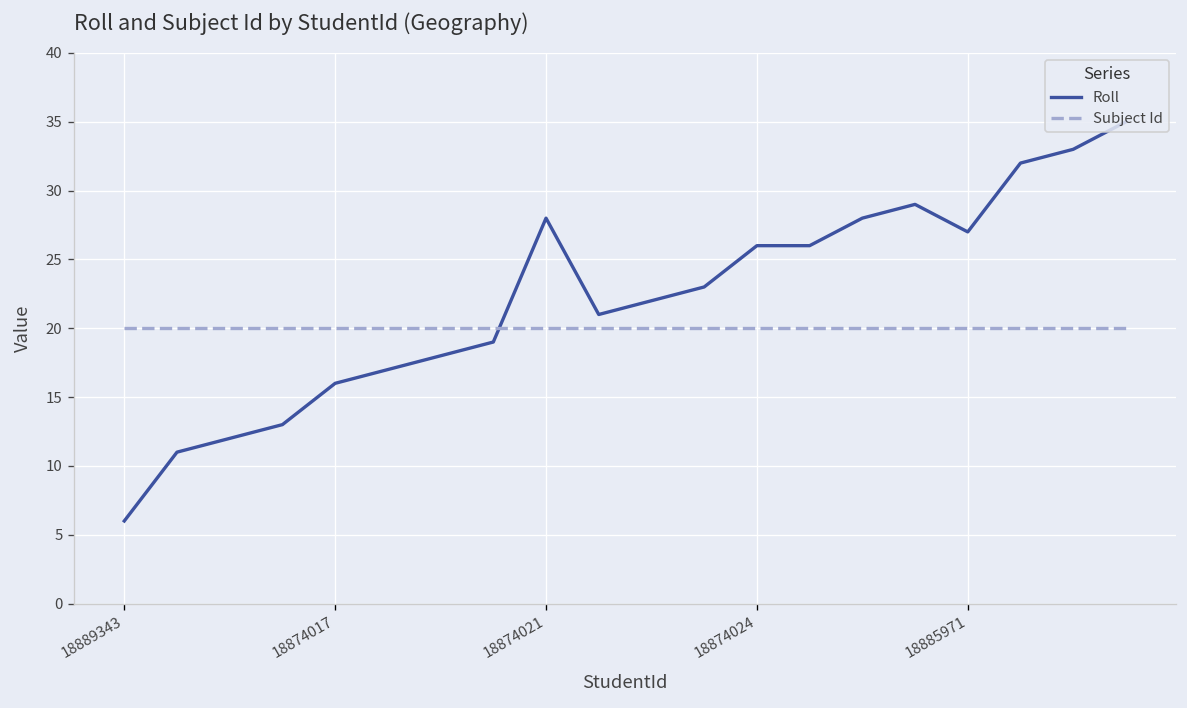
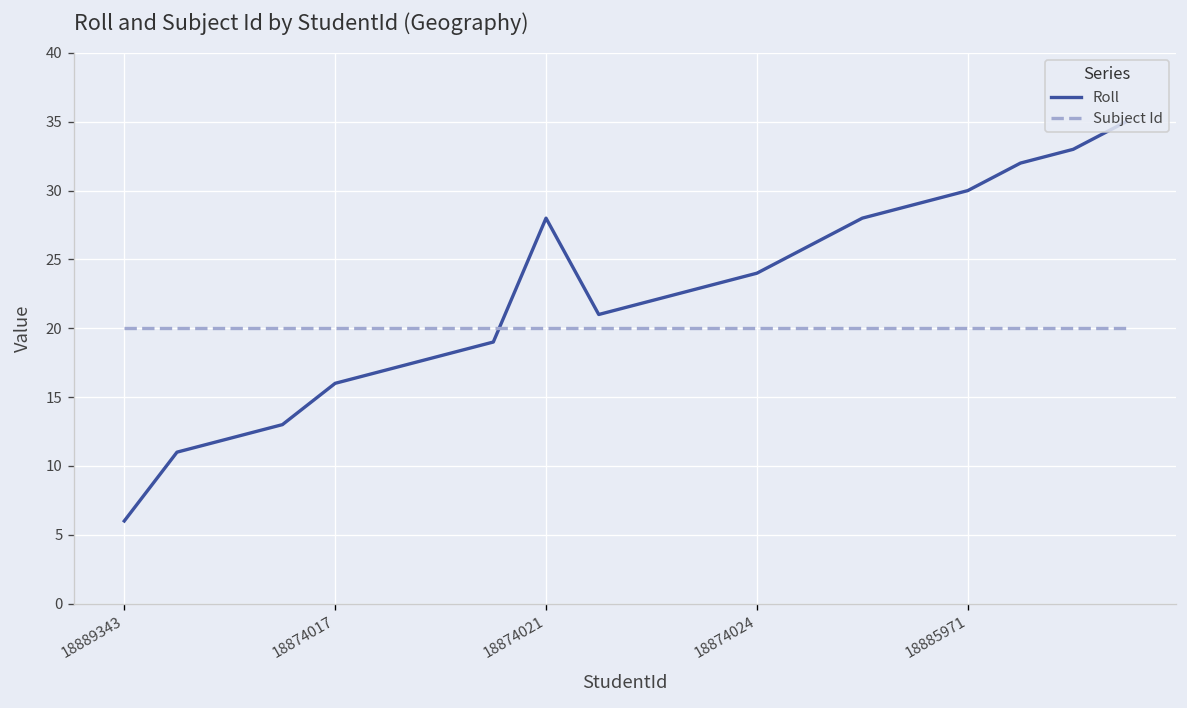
Roll, 18874024: 26 -> 24
Roll, 18885971: 27 -> 30
